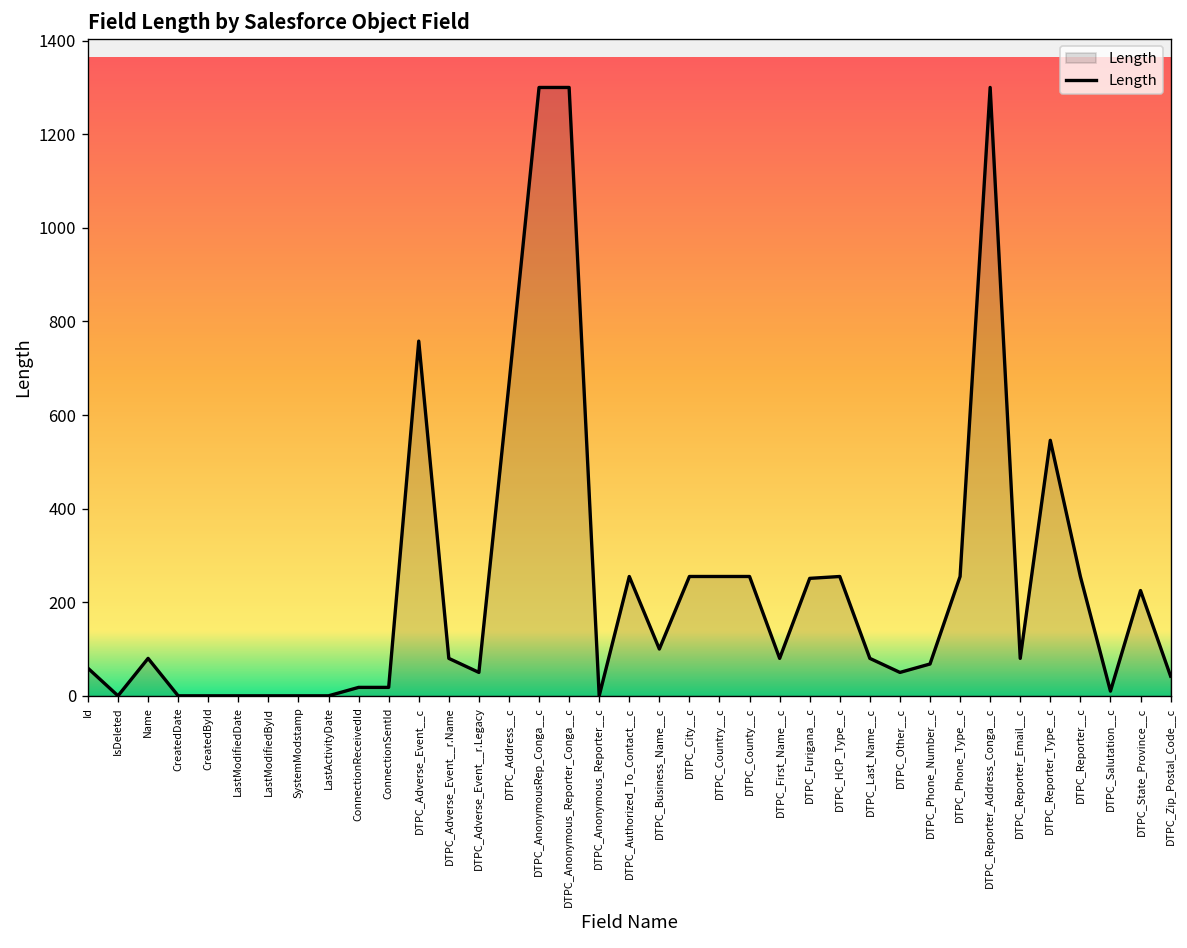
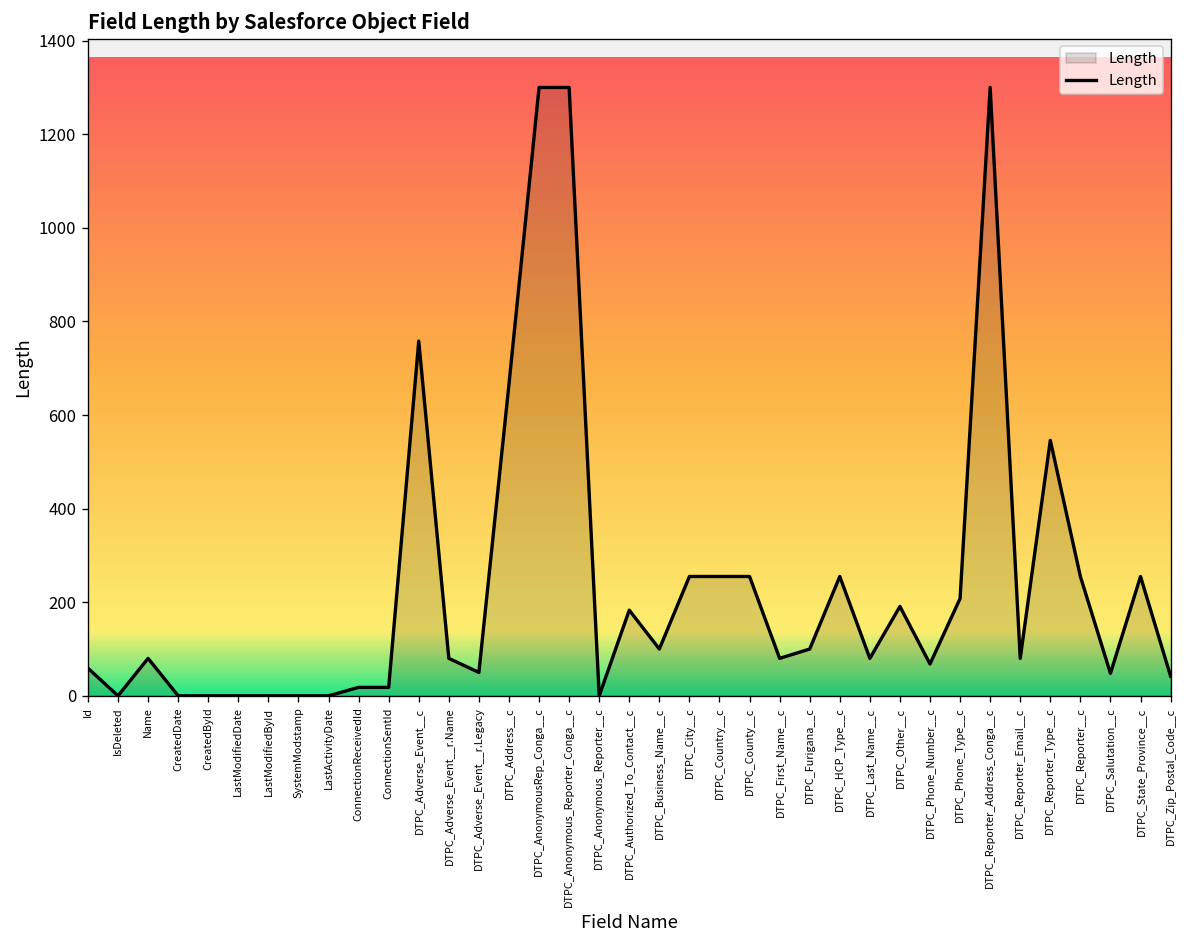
DTPC_Authorized_To_Contact__c: 260 -> 180
DTPC_Furigana__c: 250 -> 100
DTPC_Other__c: 50 -> 190
DTPC_Phone_Type__c: 260 -> 210
DTPC_Salutation__c: 10 -> 50
DTPC_State_Province__c: 230 -> 260
